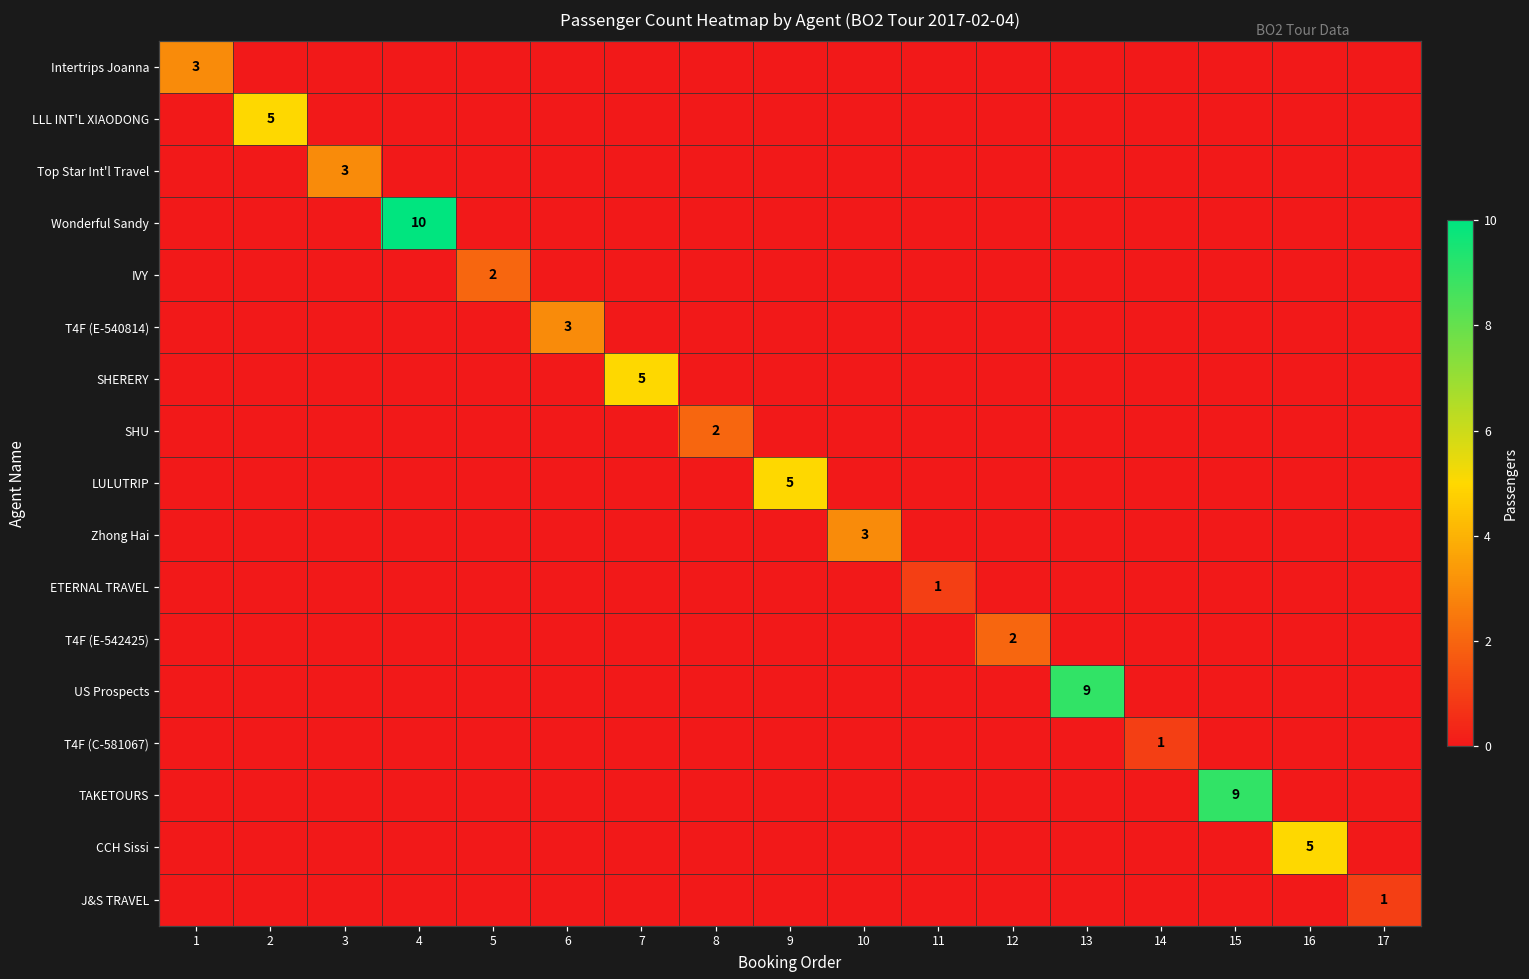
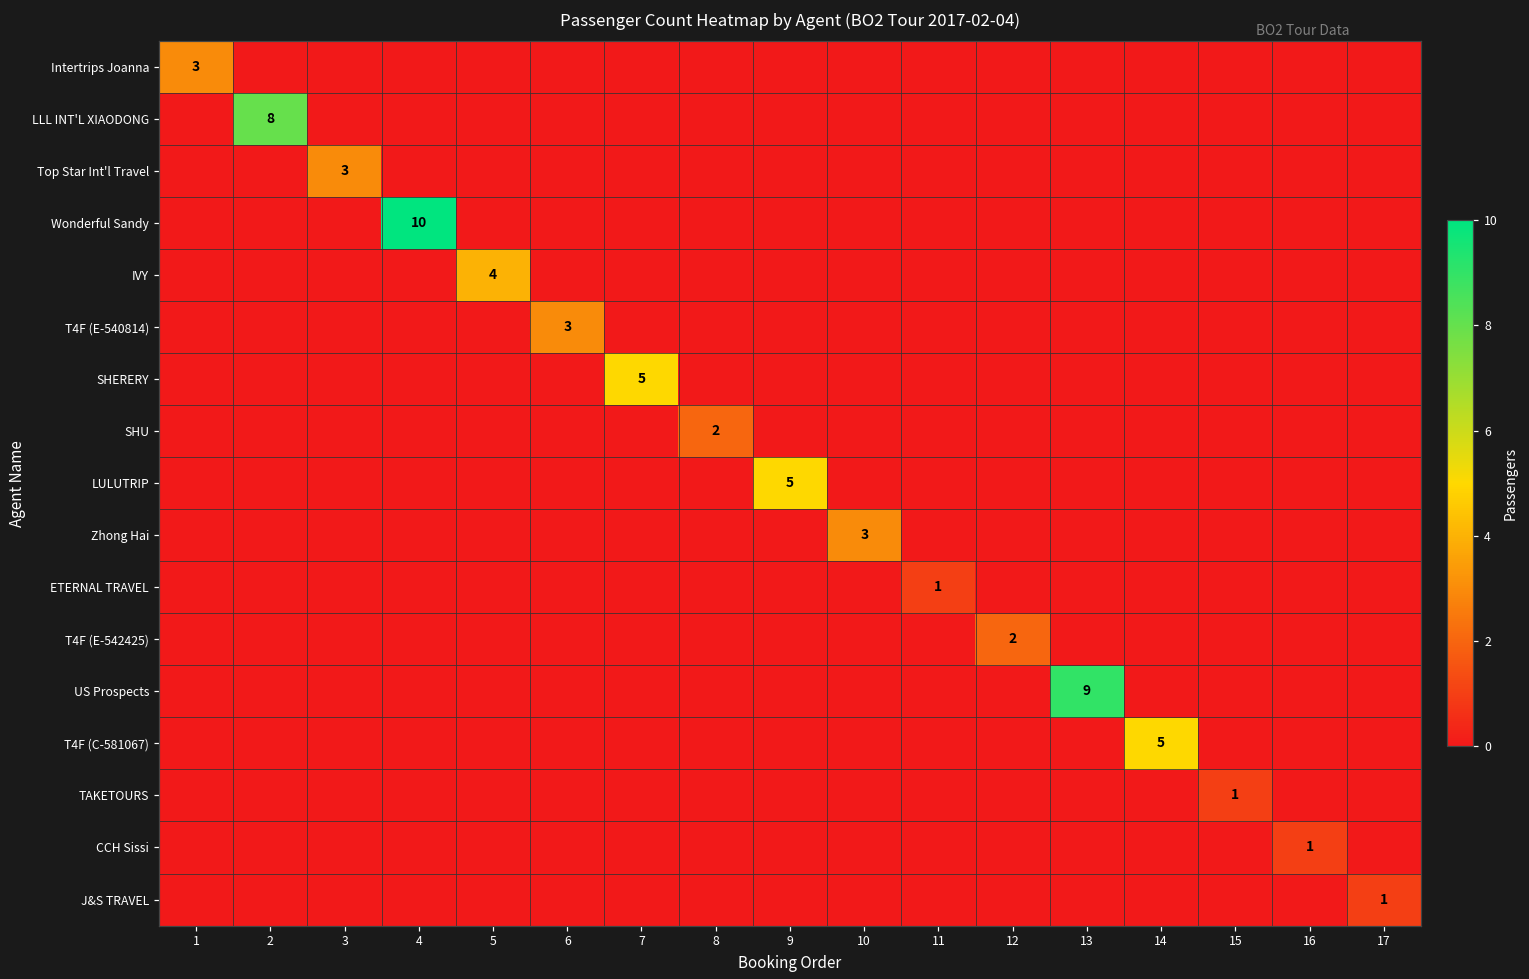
LLL INT'L XIAODONG, 2: 5 -> 8
IVY, 5: 2 -> 4
T4F (C-581067), 14: 1 -> 5
TAKETOURS, 15: 9 -> 1
CCH Sissi, 16: 5 -> 1
